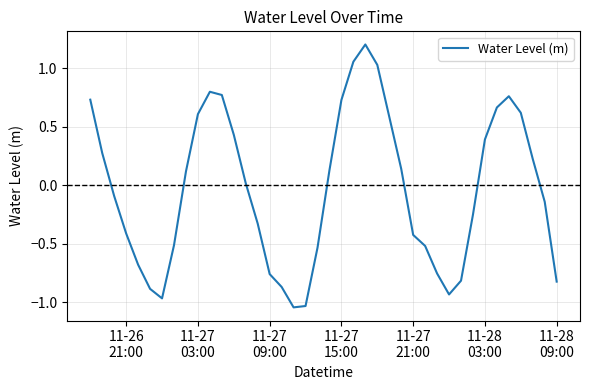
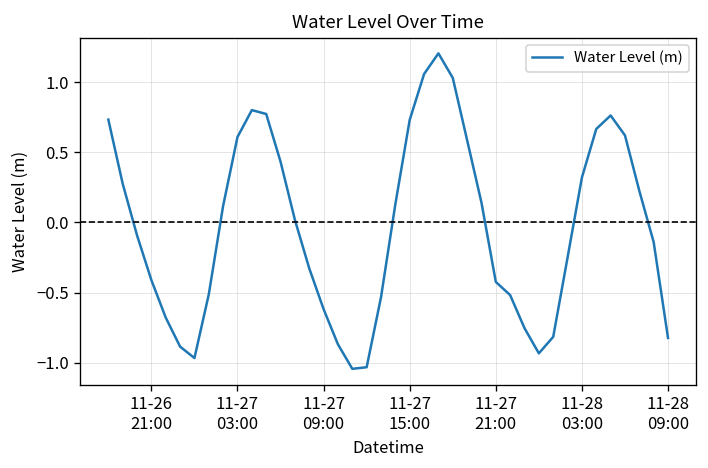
11-27 09:00: -0.76 -> -0.62
11-28 03:00: 0.39 -> 0.32
